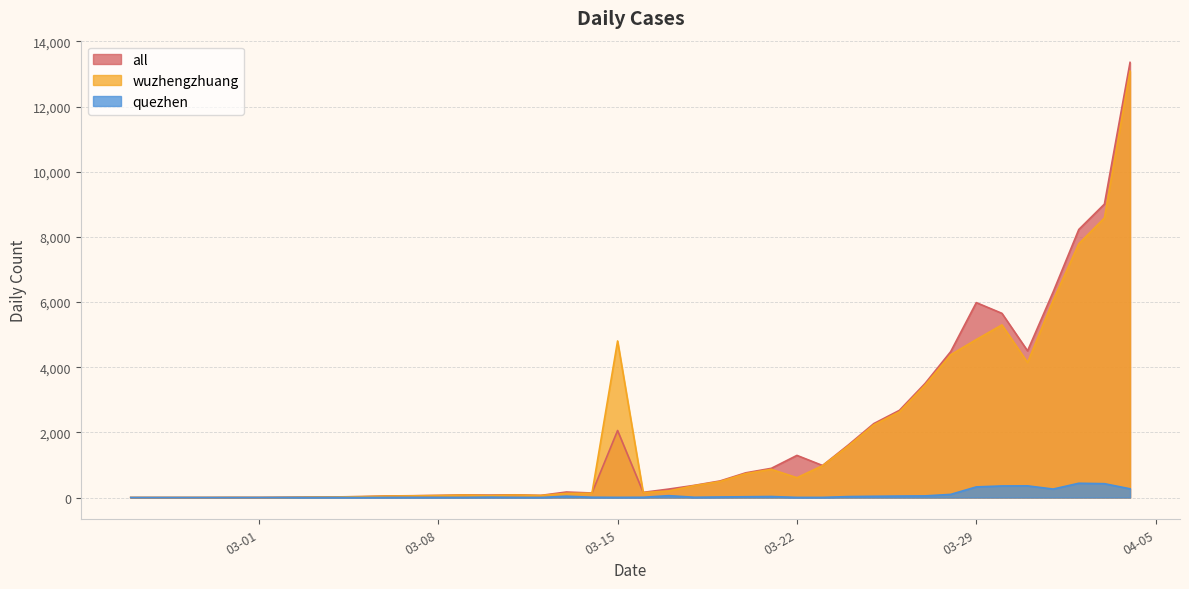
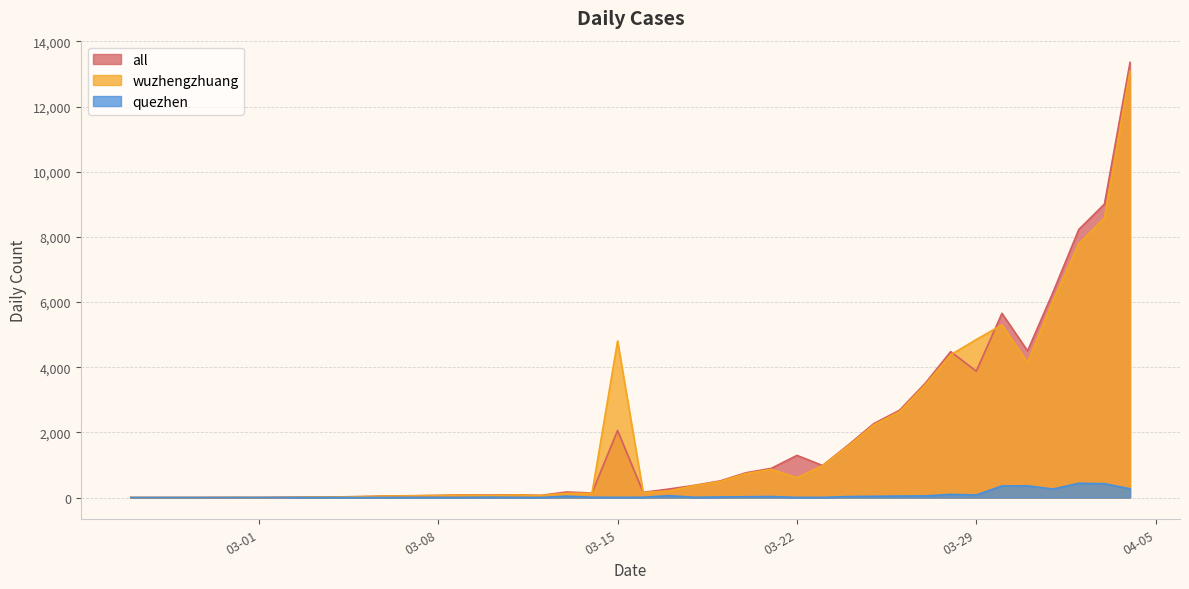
all, 03-29: 6,000 -> 3,900
quezhen, 03-29: 300 -> 100
